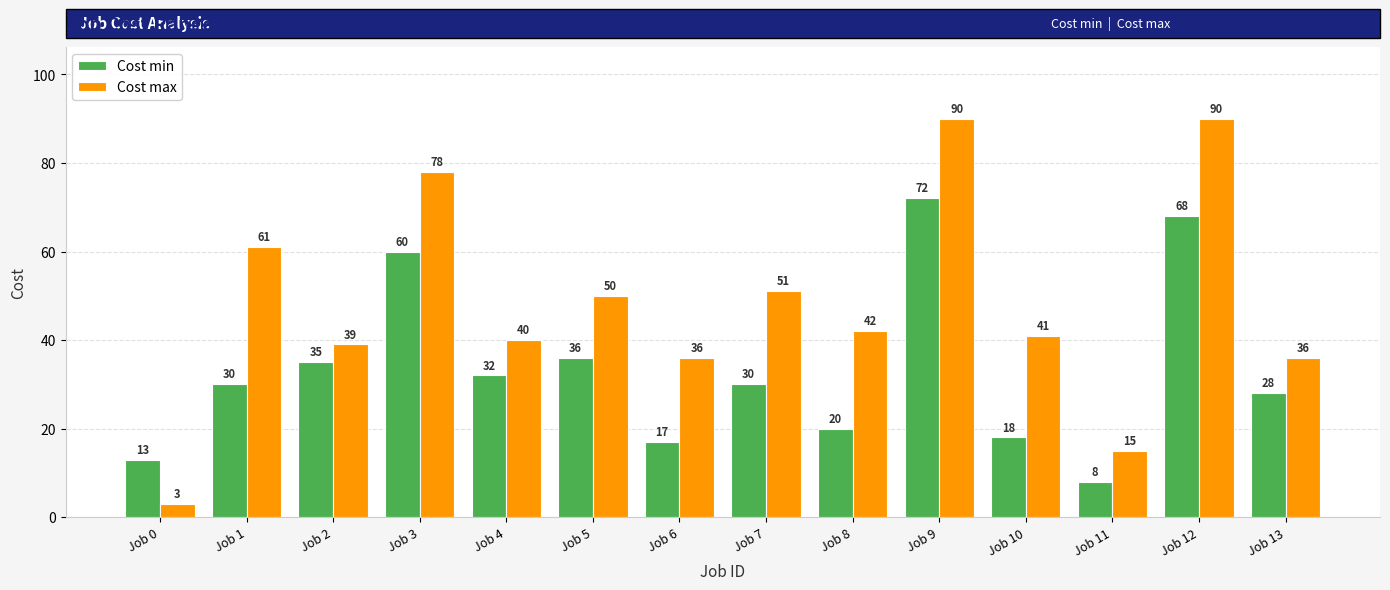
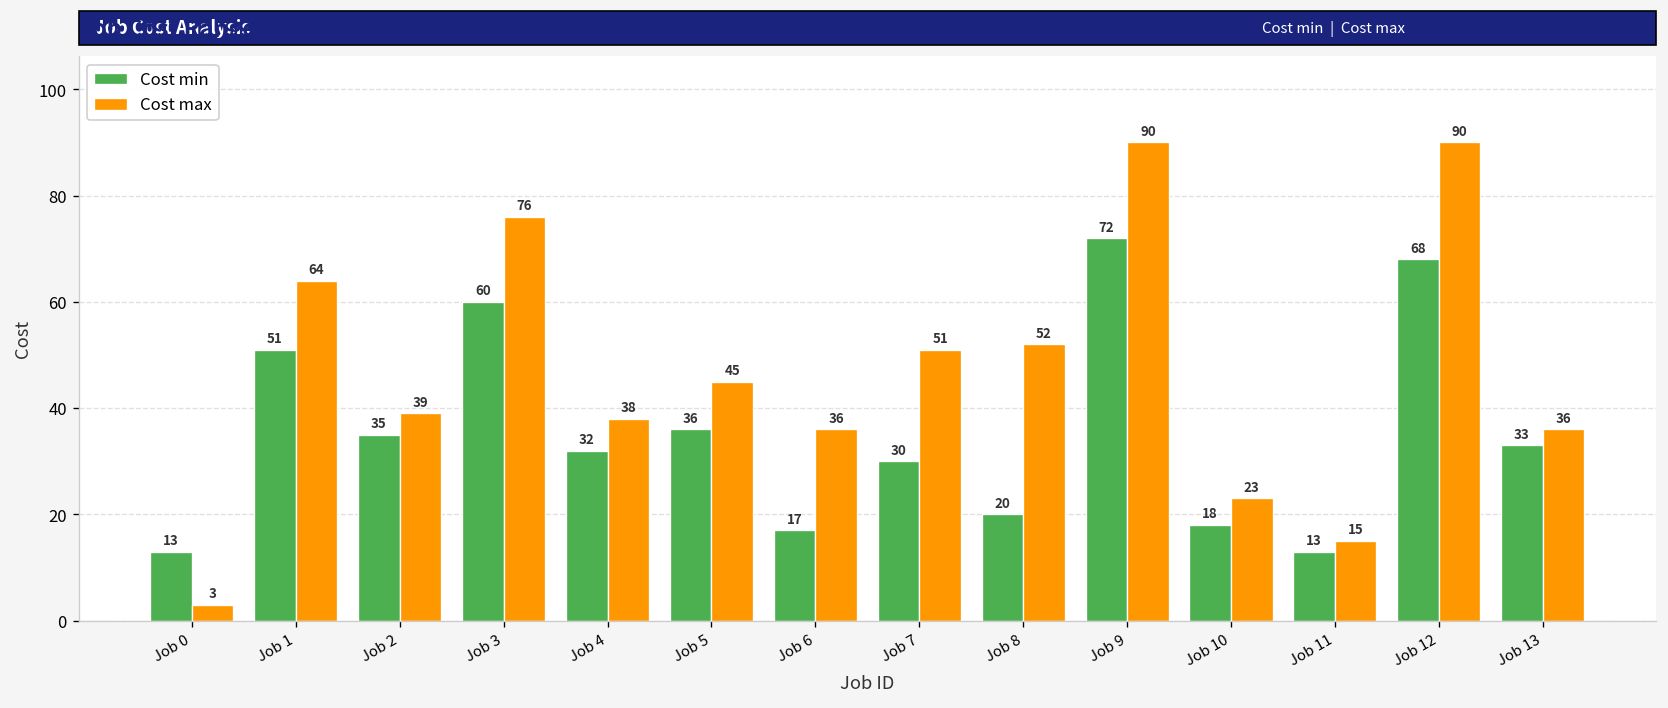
Cost min, Job 1: 30 -> 51
Cost max, Job 1: 61 -> 64
Cost max, Job 3: 78 -> 76
Cost max, Job 4: 40 -> 38
Cost max, Job 5: 50 -> 45
Cost max, Job 8: 42 -> 52
Cost max, Job 10: 41 -> 23
Cost min, Job 11: 8 -> 13
Cost min, Job 13: 28 -> 33
